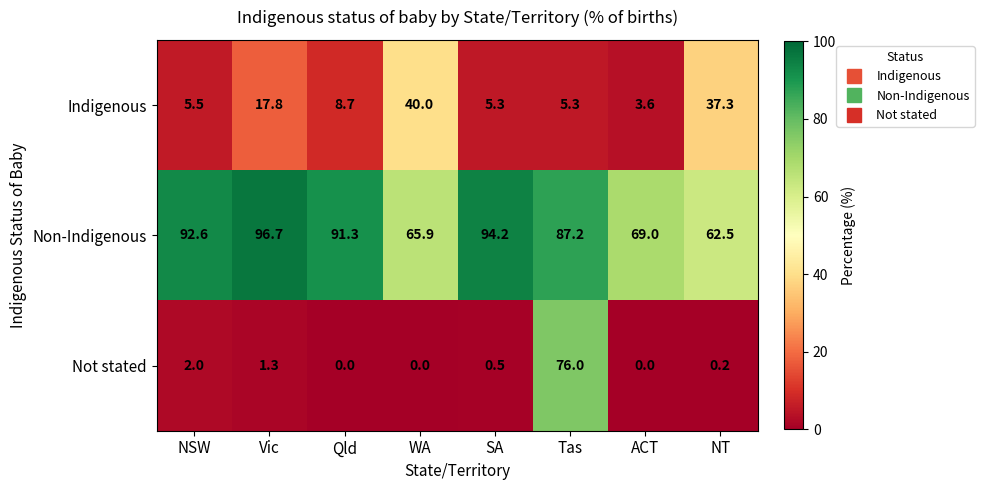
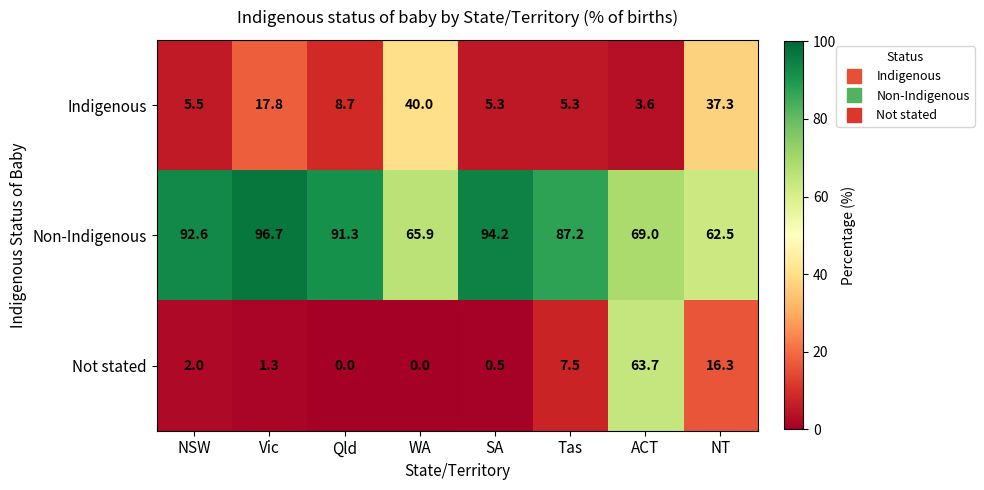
Not stated, Tas: 76.0 -> 7.5
Not stated, ACT: 0.0 -> 63.7
Not stated, NT: 0.2 -> 16.3
